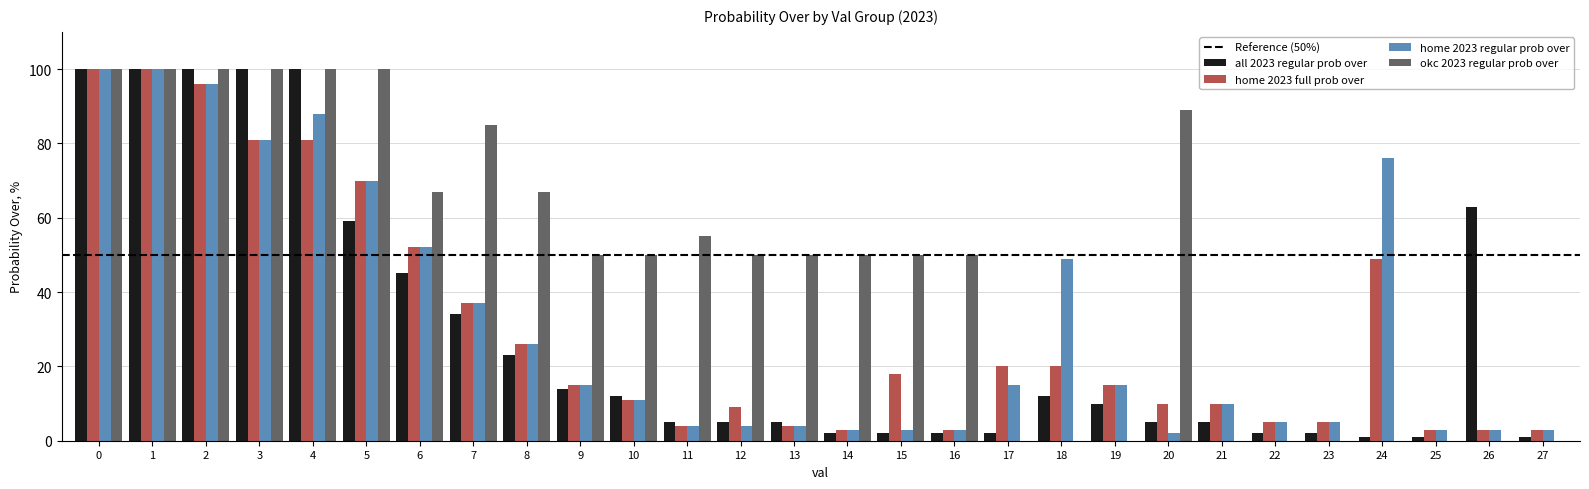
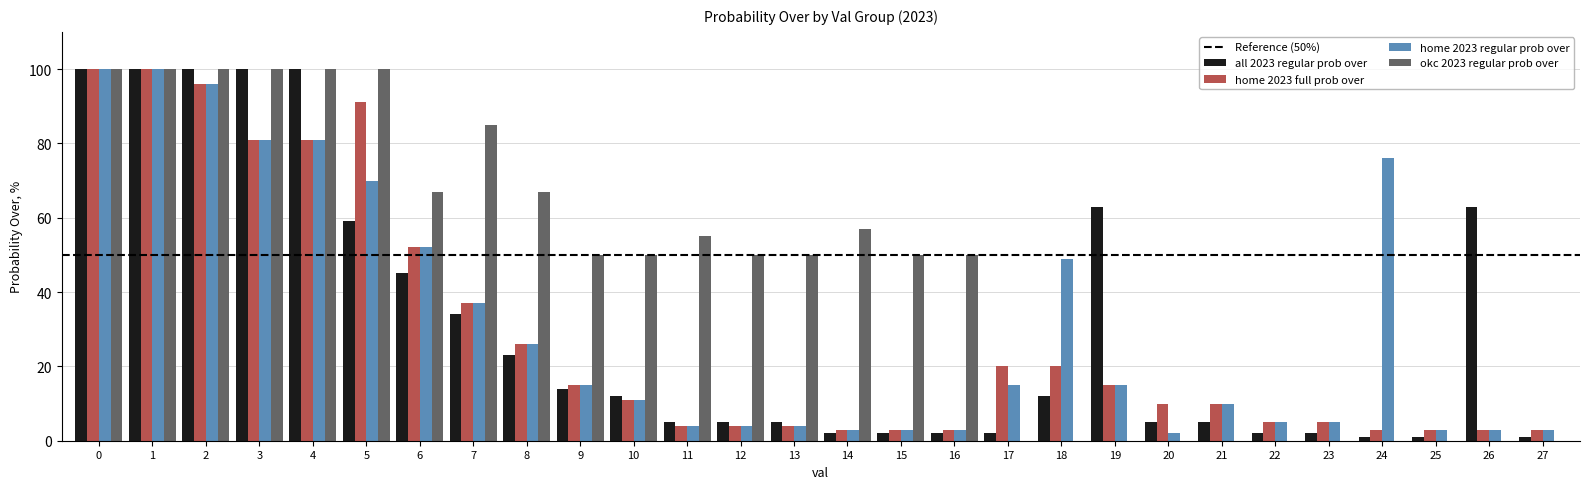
home 2023 regular prob over, 4: 88 -> 81
home 2023 full prob over, 5: 70 -> 91
home 2023 full prob over, 12: 9 -> 4
okc 2023 regular prob over, 14: 50 -> 57
home 2023 full prob over, 15: 18 -> 3
all 2023 regular prob over, 19: 10 -> 63
okc 2023 regular prob over, 20: 89 -> 0
home 2023 full prob over, 24: 49 -> 3
